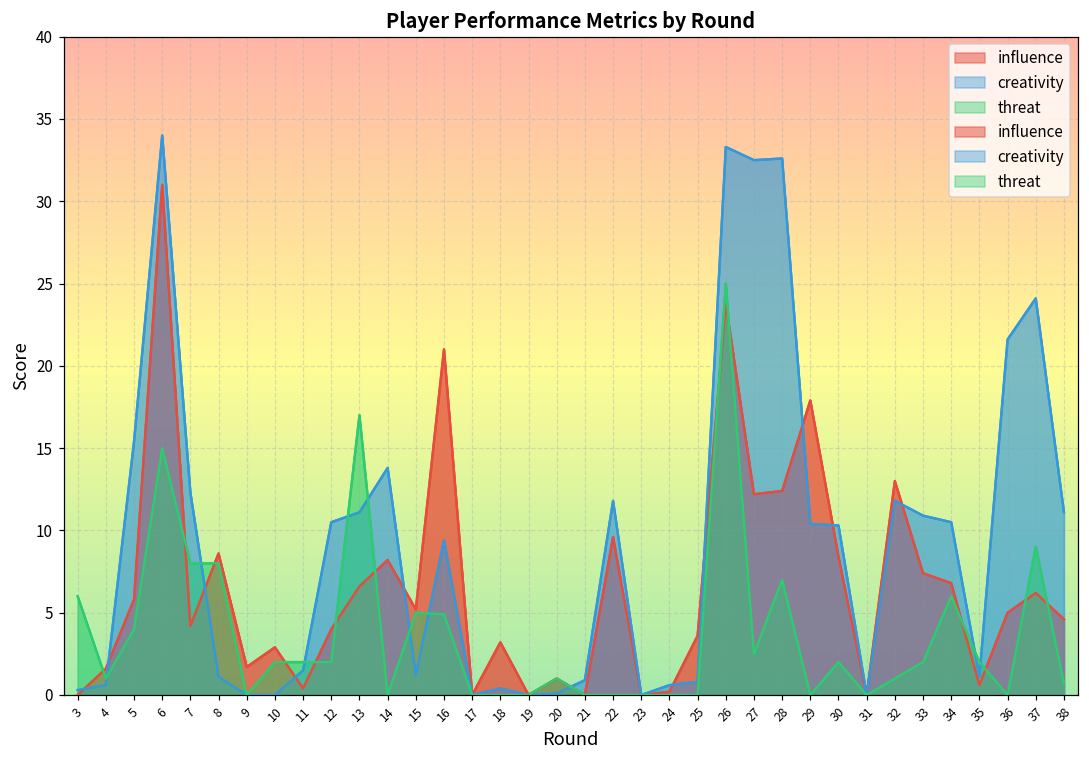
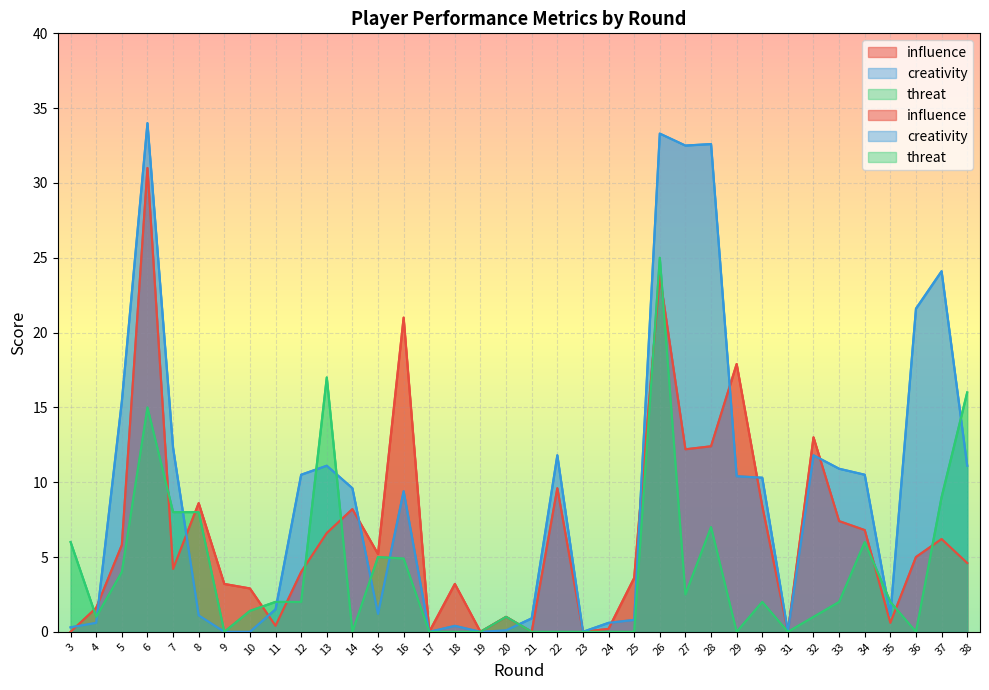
influence, 9: 1.7 -> 3.2
threat, 10: 2.0 -> 1.4
creativity, 14: 13.8 -> 9.6
threat, 38: 0.7 -> 16.0
